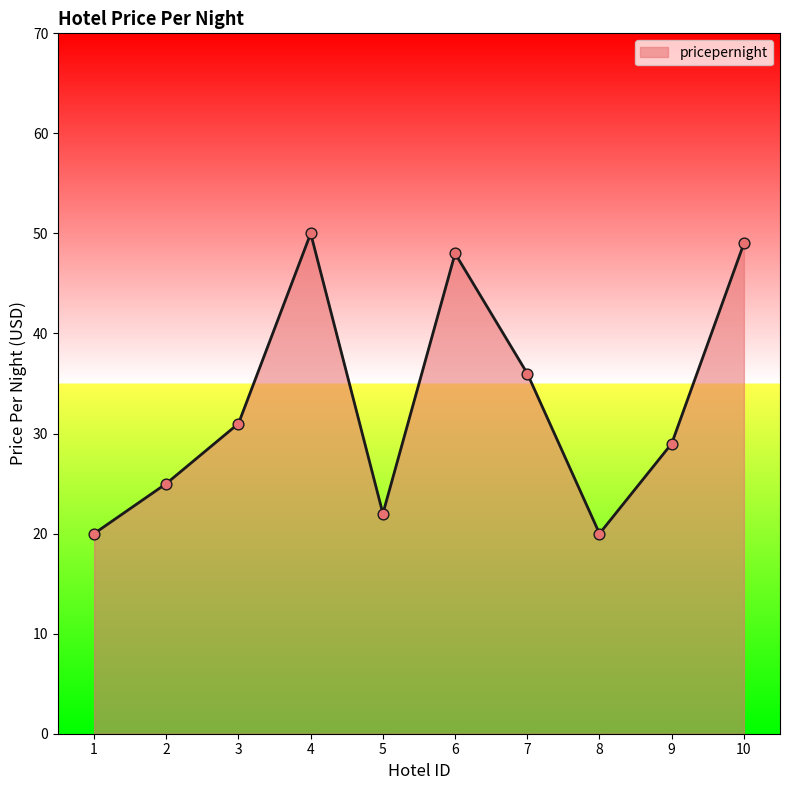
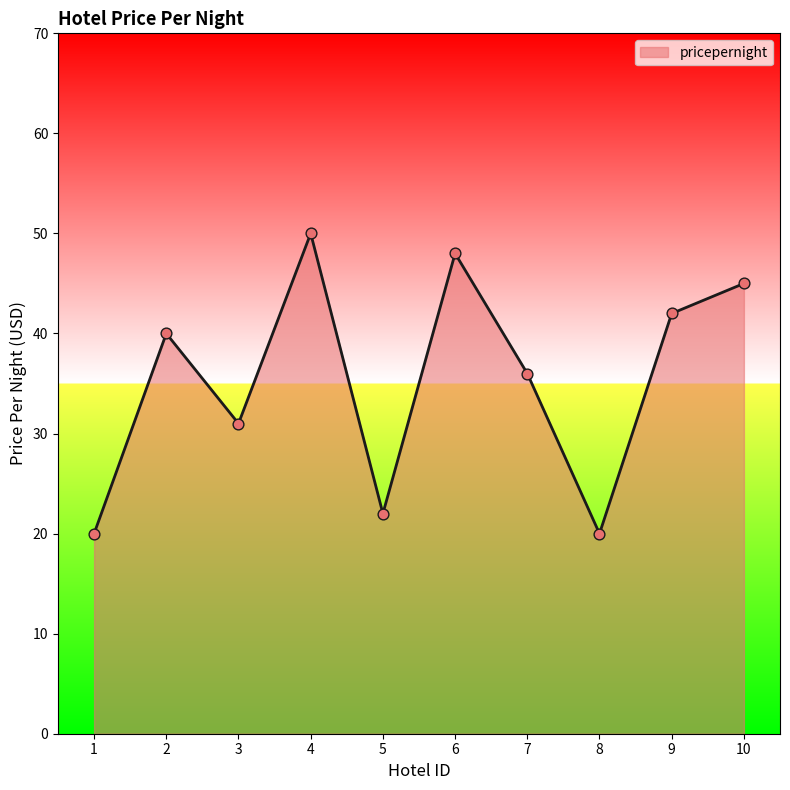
2: 25 -> 40
9: 29 -> 42
10: 49 -> 45
